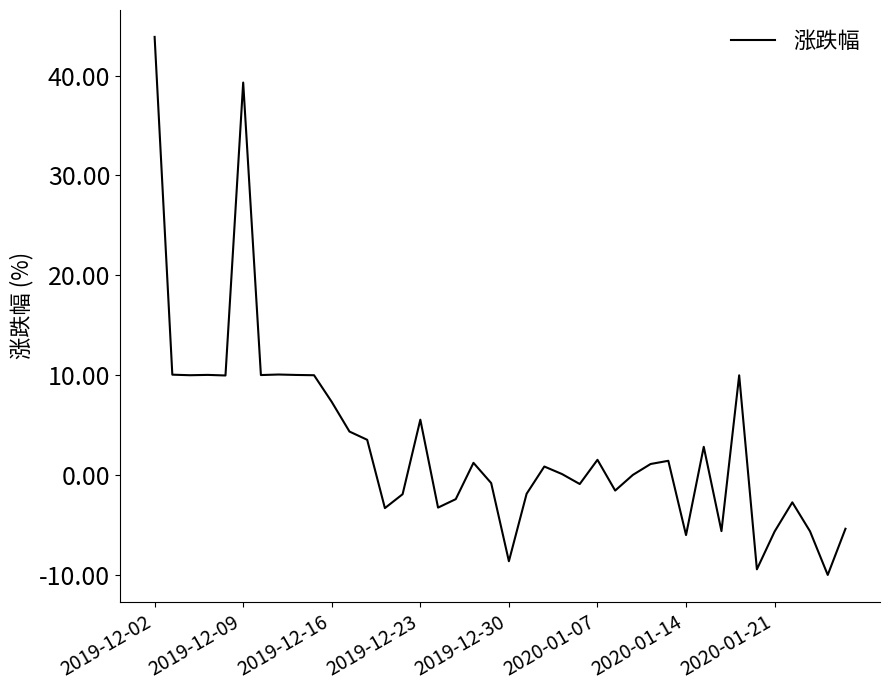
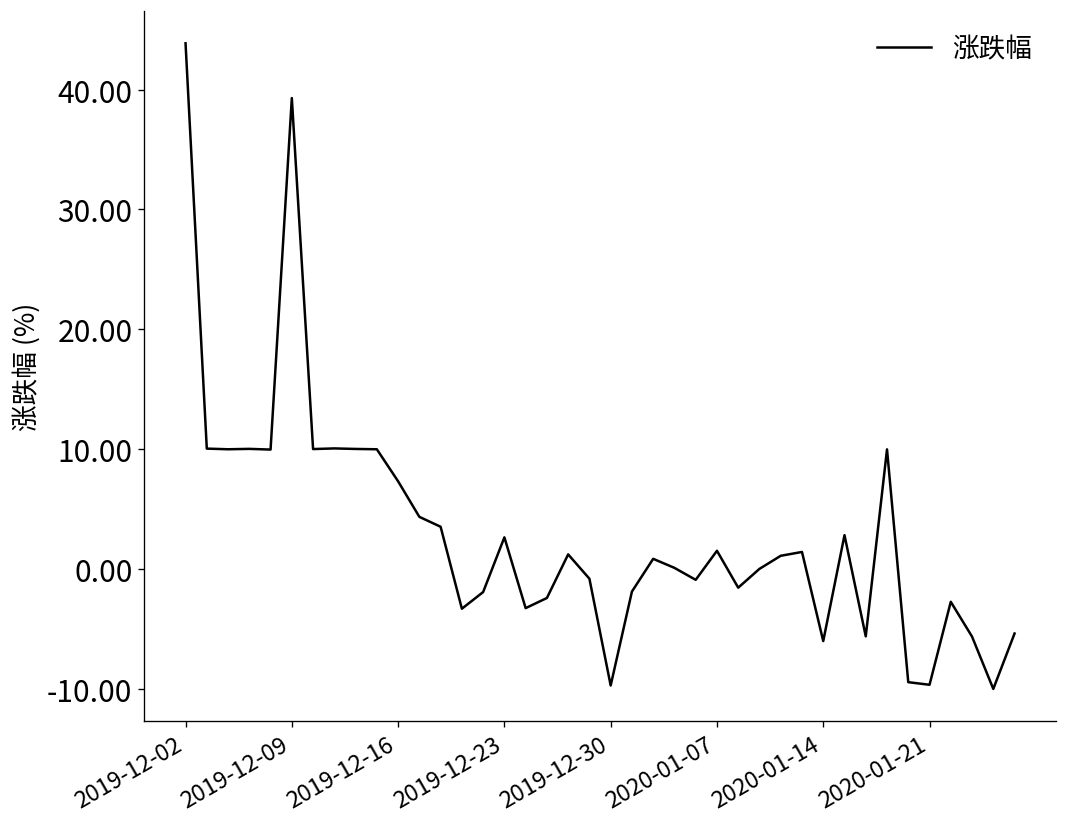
2019-12-23: 6 -> 3
2019-12-30: -9 -> -10
2020-01-21: -6 -> -10
